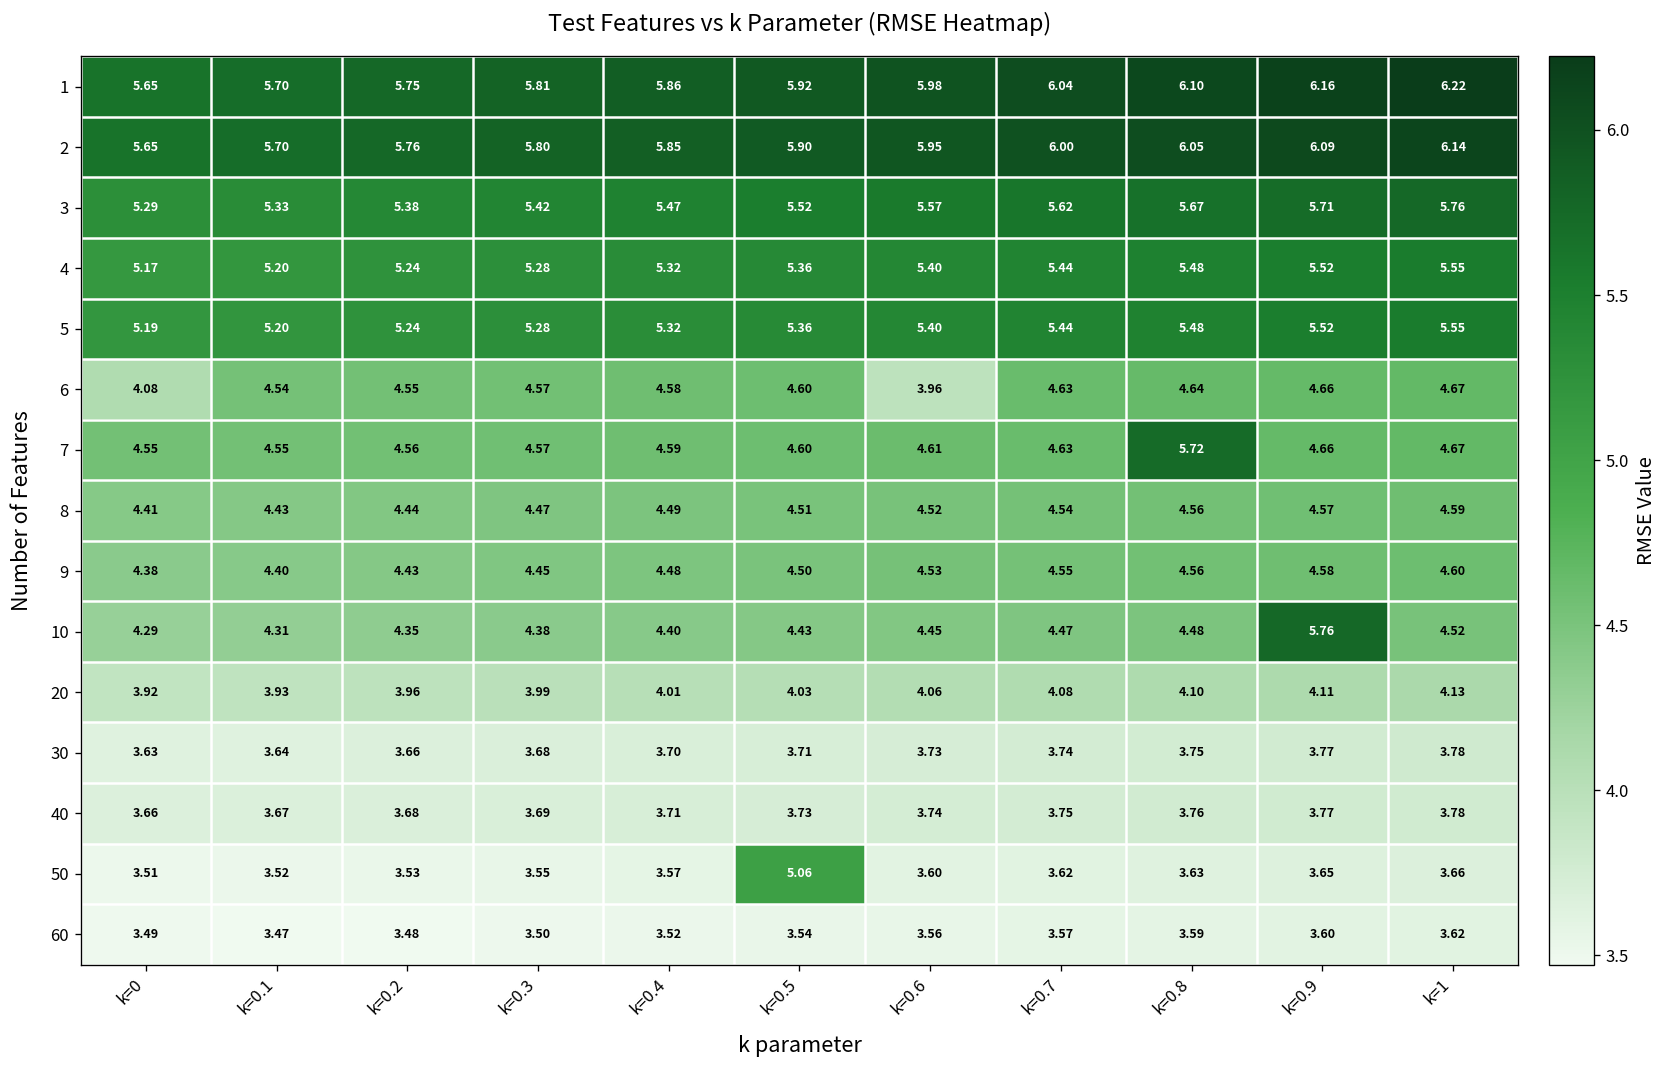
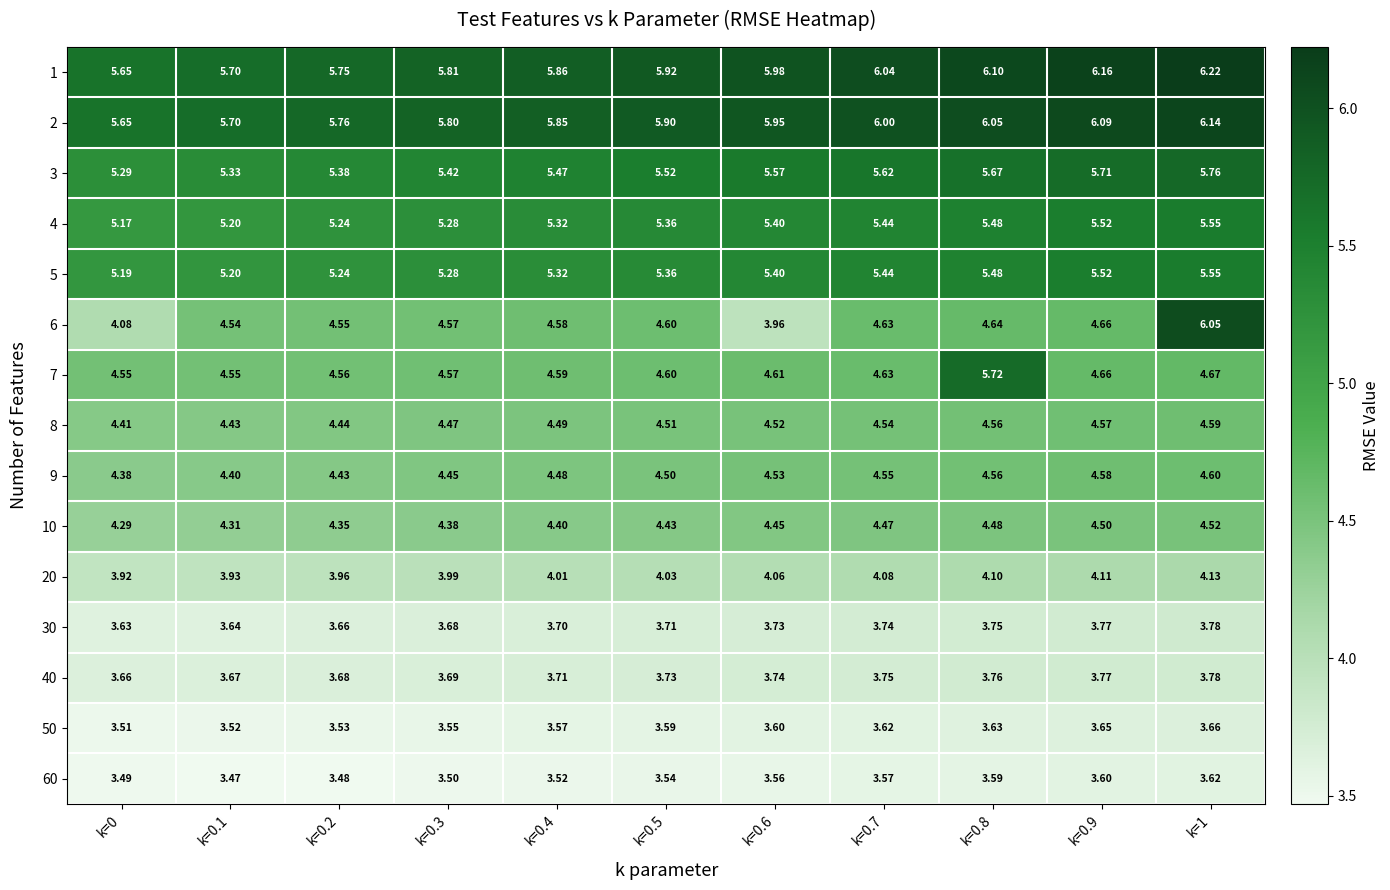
6, k=1: 4.67 -> 6.05
10, k=0.9: 5.76 -> 4.50
50, k=0.5: 5.06 -> 3.59
